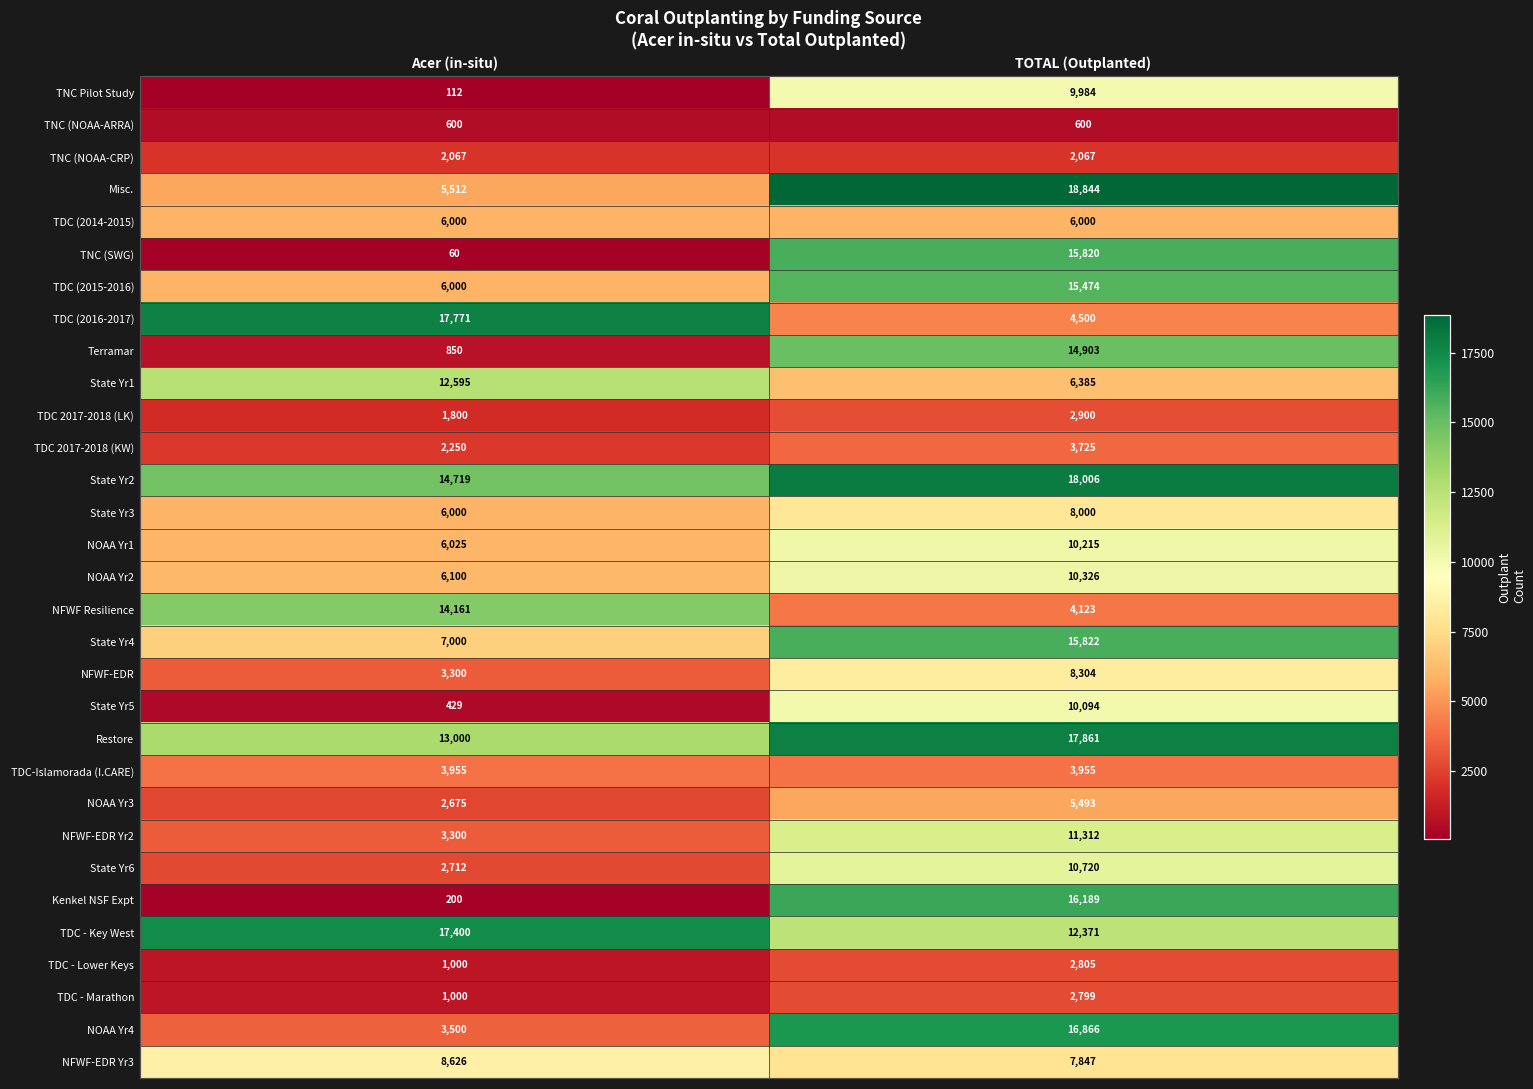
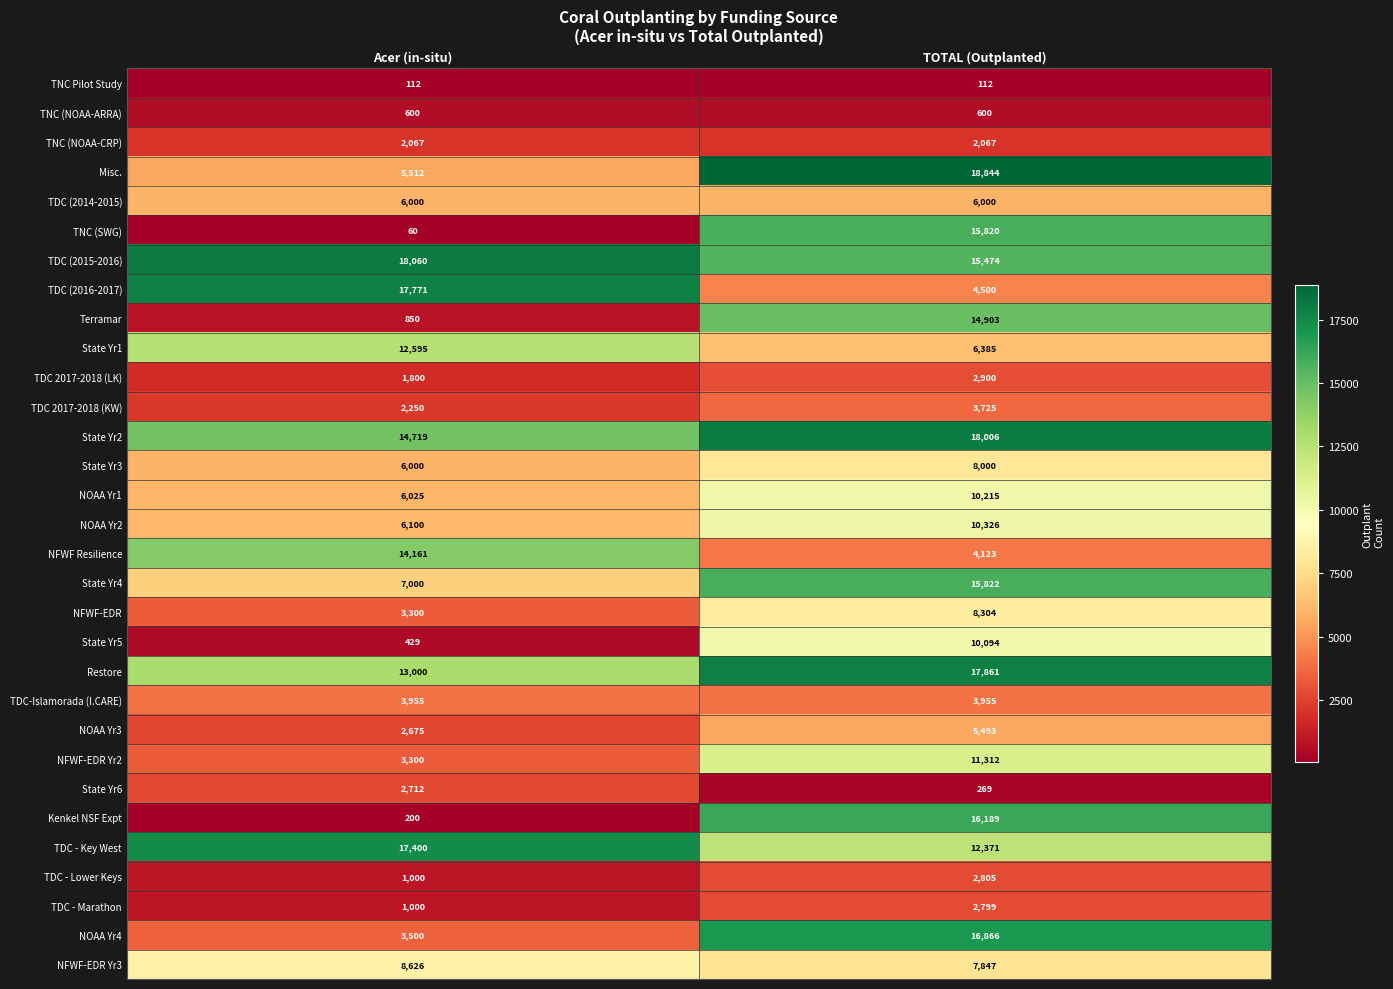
TNC Pilot Study, TOTAL (Outplanted): 9,984 -> 112
TDC (2015-2016), Acer (in-situ): 6,000 -> 18,060
State Yr6, TOTAL (Outplanted): 10,720 -> 269
